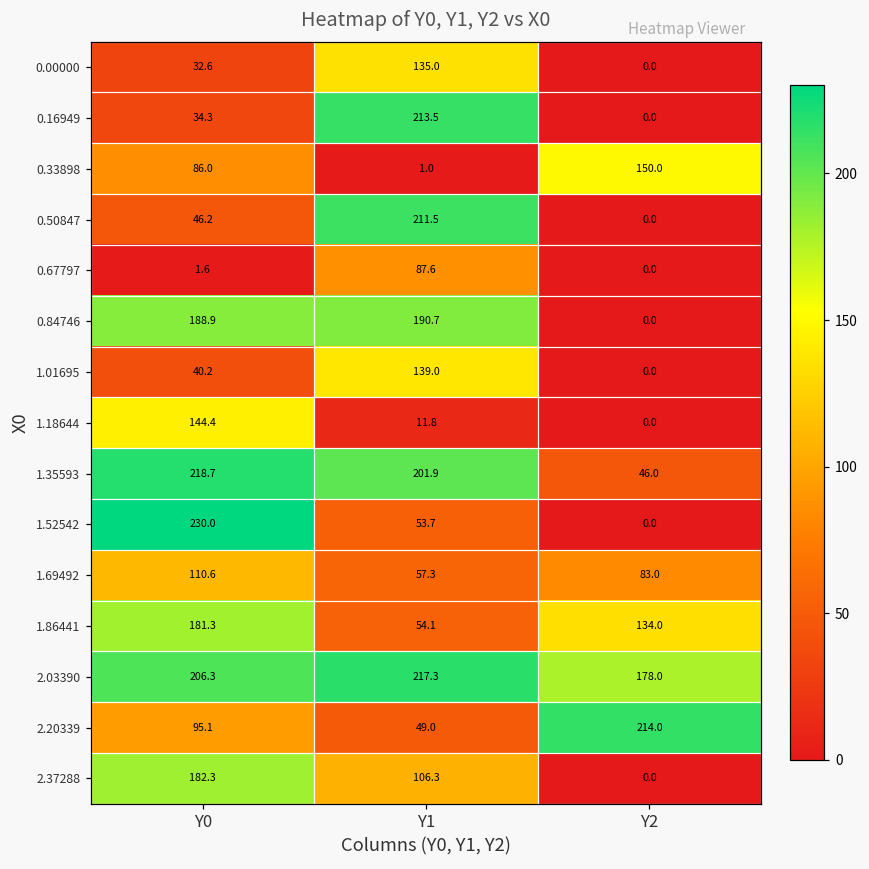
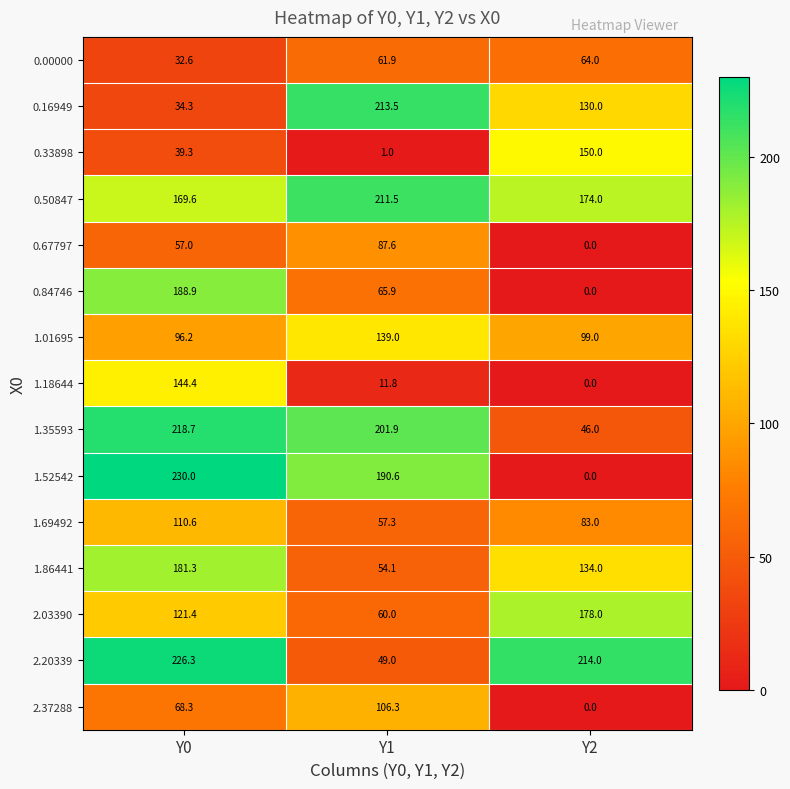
0.00000, Y1: 135.0 -> 61.9
0.00000, Y2: 0.0 -> 64.0
0.16949, Y2: 0.0 -> 130.0
0.33898, Y0: 86.0 -> 39.3
0.50847, Y0: 46.2 -> 169.6
0.50847, Y2: 0.0 -> 174.0
0.67797, Y0: 1.6 -> 57.0
0.84746, Y1: 190.7 -> 65.9
1.01695, Y0: 40.2 -> 96.2
1.01695, Y2: 0.0 -> 99.0
1.52542, Y1: 53.7 -> 190.6
2.03390, Y0: 206.3 -> 121.4
2.03390, Y1: 217.3 -> 60.0
2.20339, Y0: 95.1 -> 226.3
2.37288, Y0: 182.3 -> 68.3
